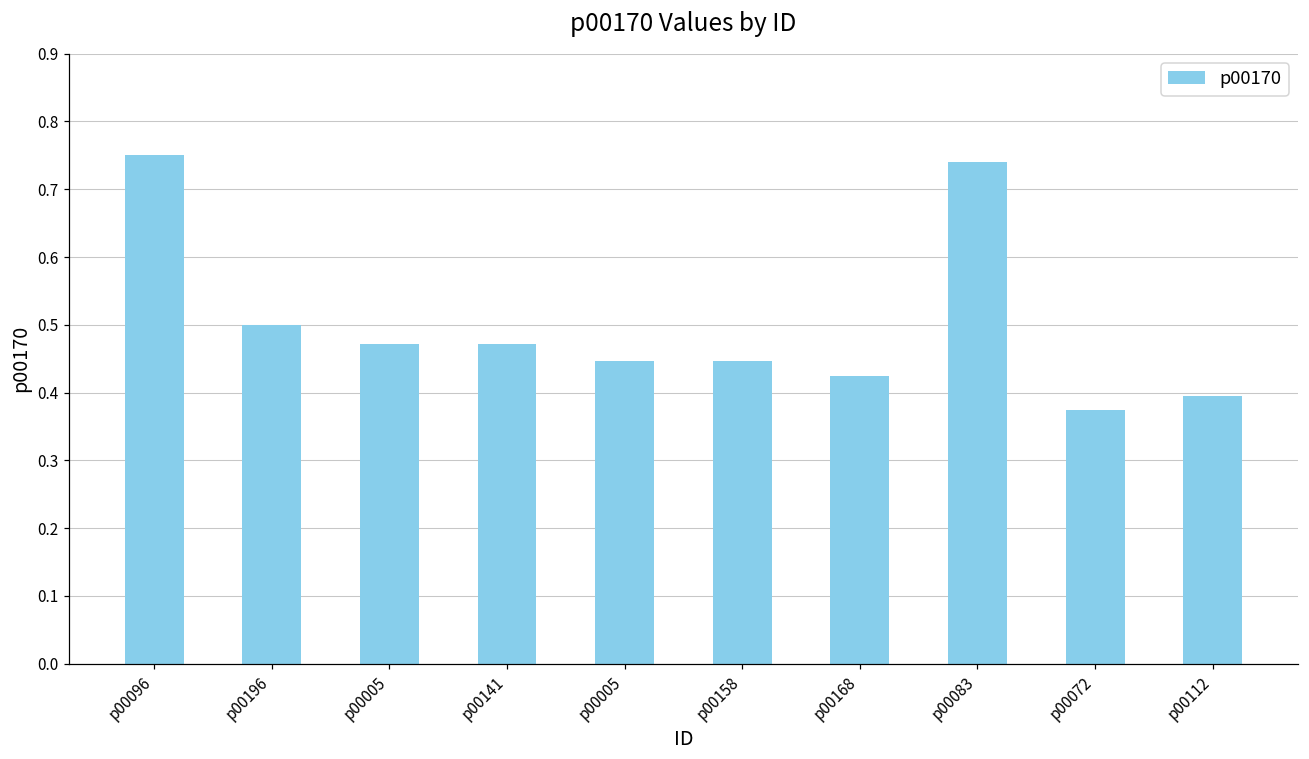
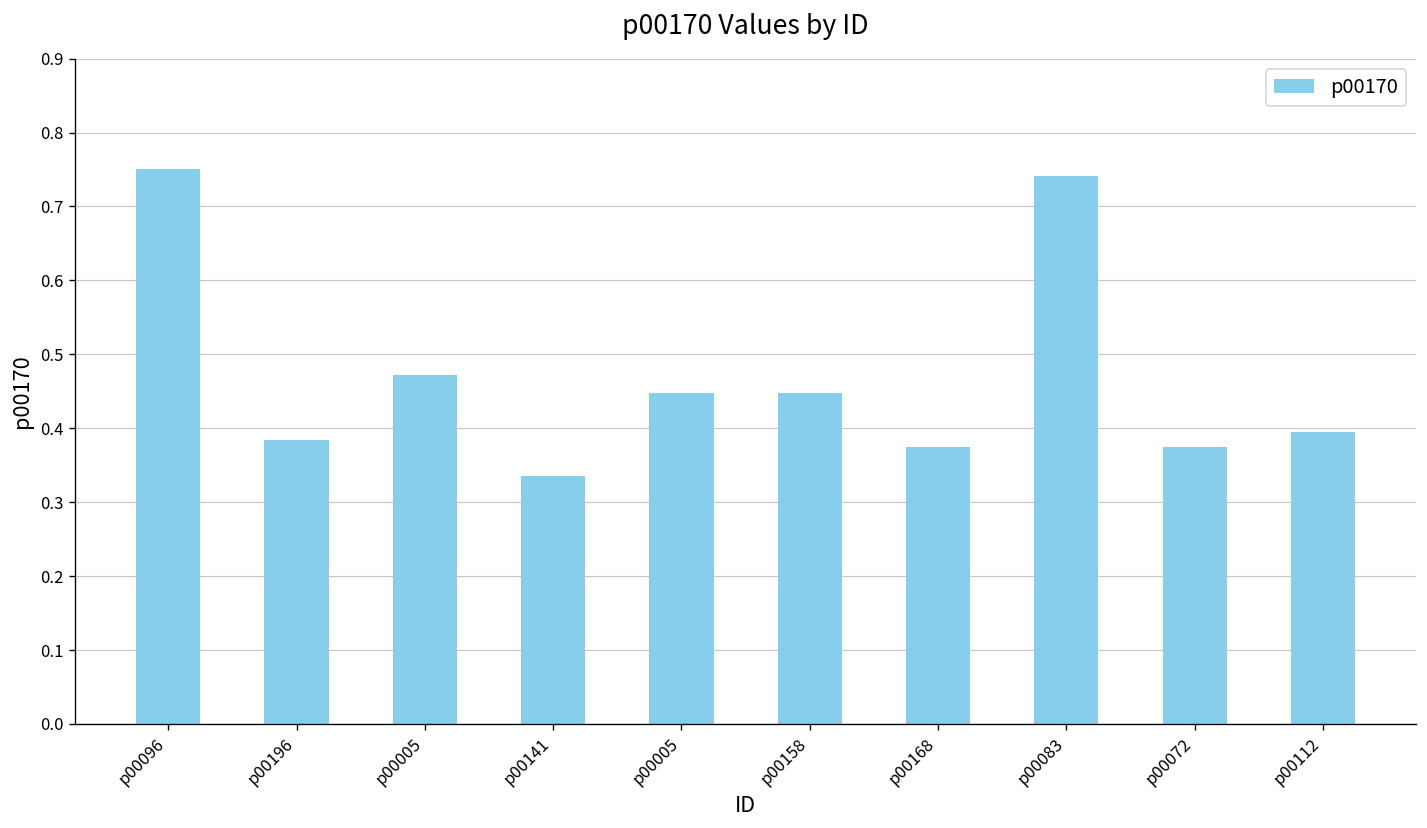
p00196: 0.50 -> 0.38
p00141: 0.47 -> 0.34
p00168: 0.42 -> 0.37
